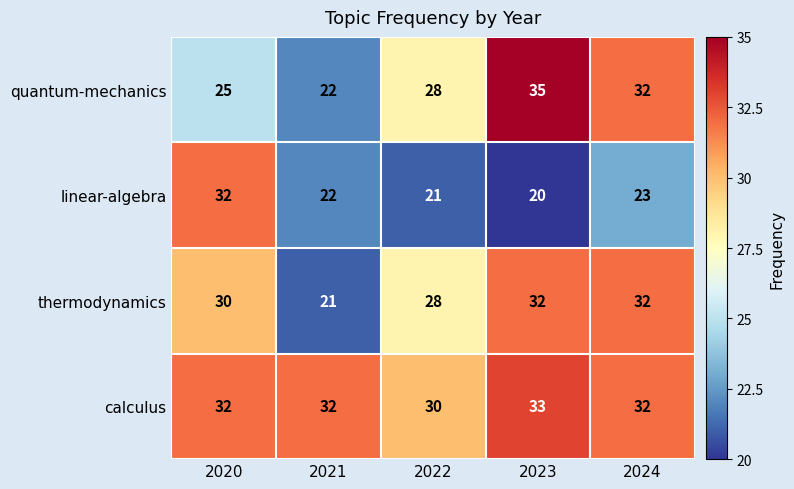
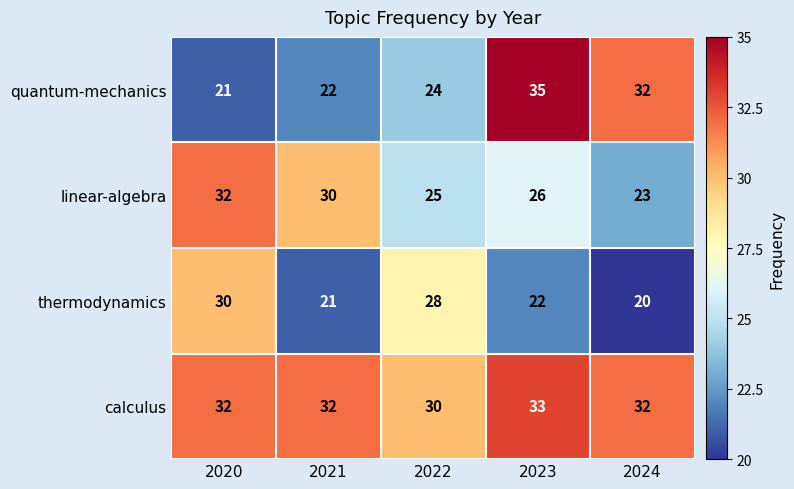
quantum-mechanics, 2020: 25 -> 21
quantum-mechanics, 2022: 28 -> 24
linear-algebra, 2021: 22 -> 30
linear-algebra, 2022: 21 -> 25
linear-algebra, 2023: 20 -> 26
thermodynamics, 2023: 32 -> 22
thermodynamics, 2024: 32 -> 20
